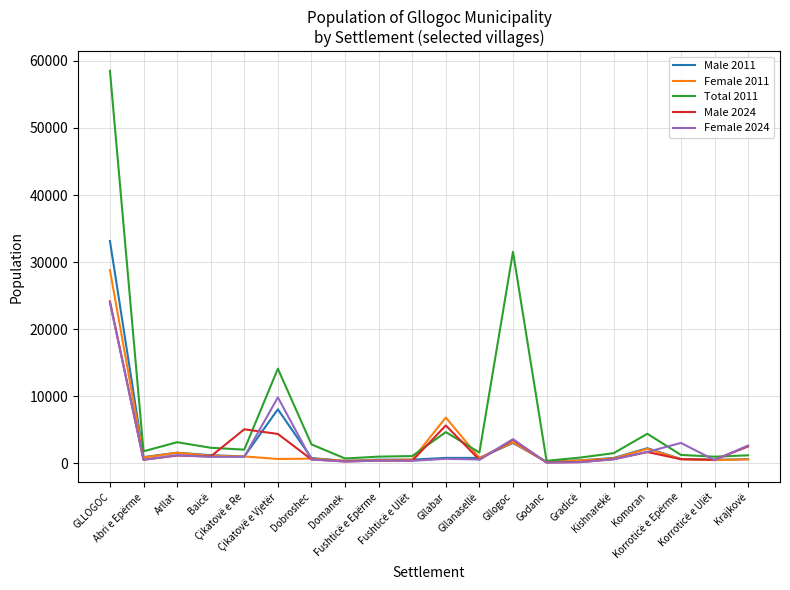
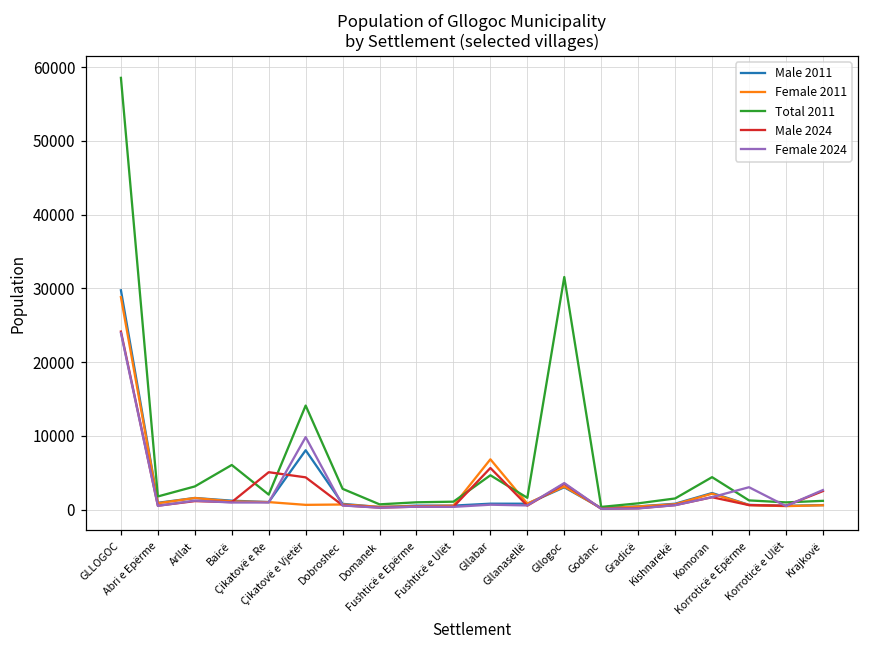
Male 2011, GLLOGOC: 33000 -> 30000
Total 2011, Baicë: 2000 -> 6000
